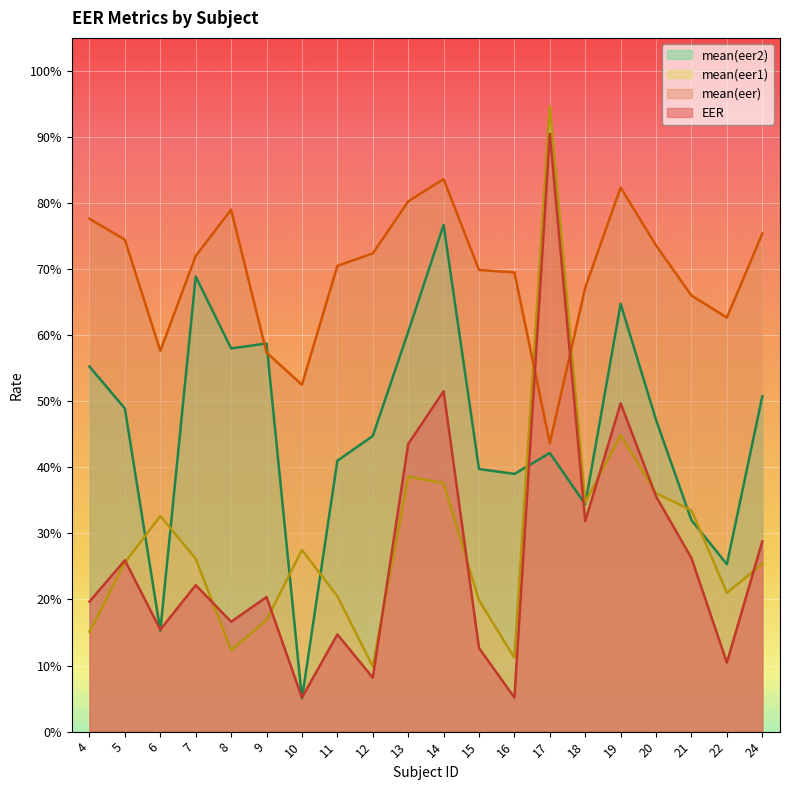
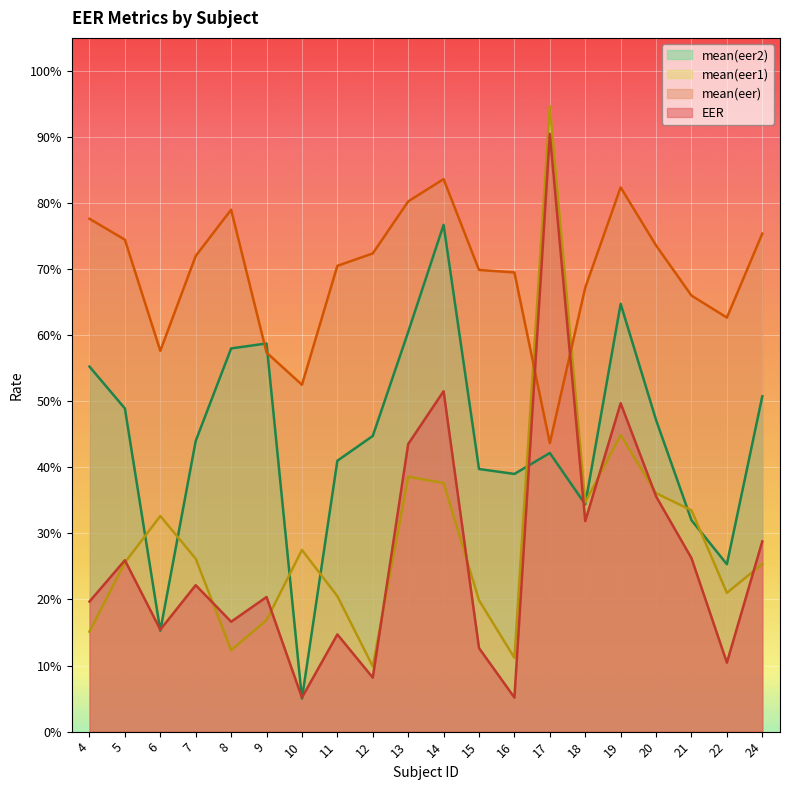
mean(eer2), 7: 69% -> 44%
